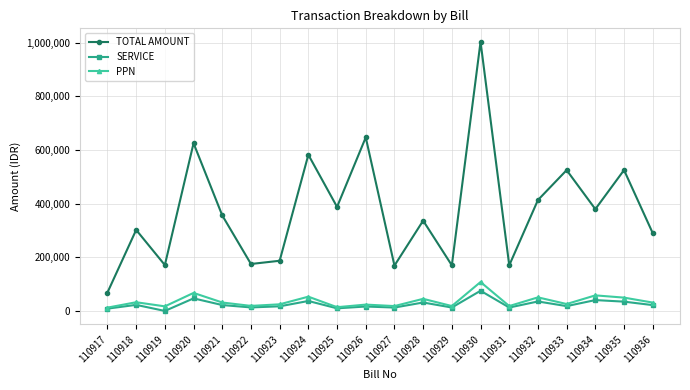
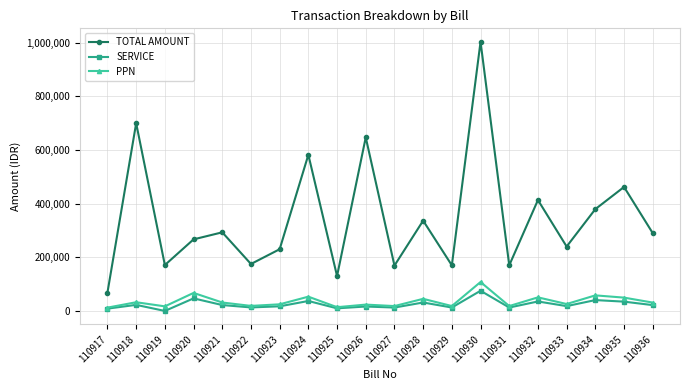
TOTAL AMOUNT, 110918: 300,000 -> 700,000
TOTAL AMOUNT, 110920: 630,000 -> 270,000
TOTAL AMOUNT, 110921: 360,000 -> 290,000
TOTAL AMOUNT, 110923: 190,000 -> 230,000
TOTAL AMOUNT, 110925: 390,000 -> 130,000
TOTAL AMOUNT, 110933: 520,000 -> 240,000
TOTAL AMOUNT, 110935: 520,000 -> 460,000
